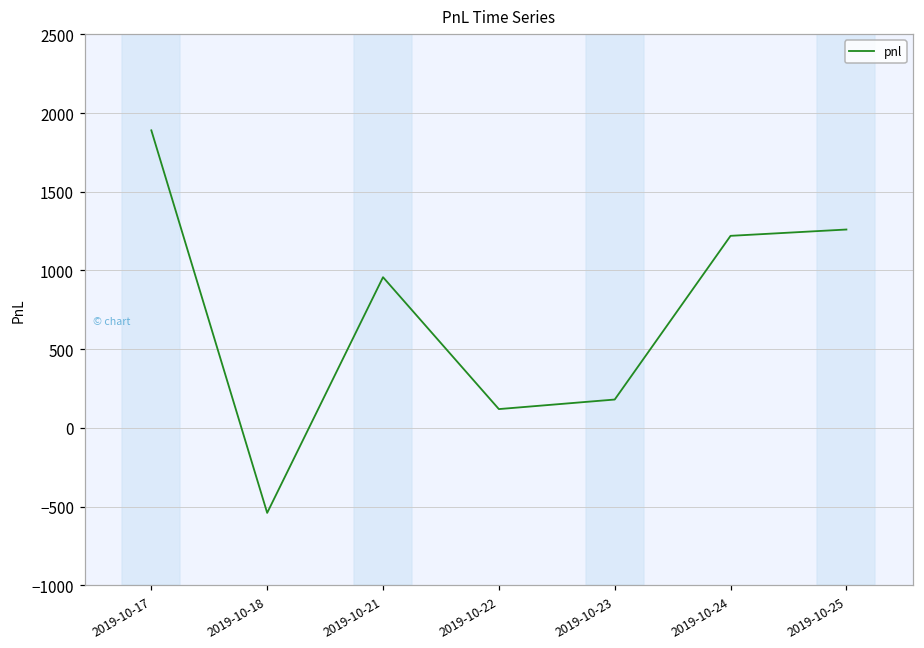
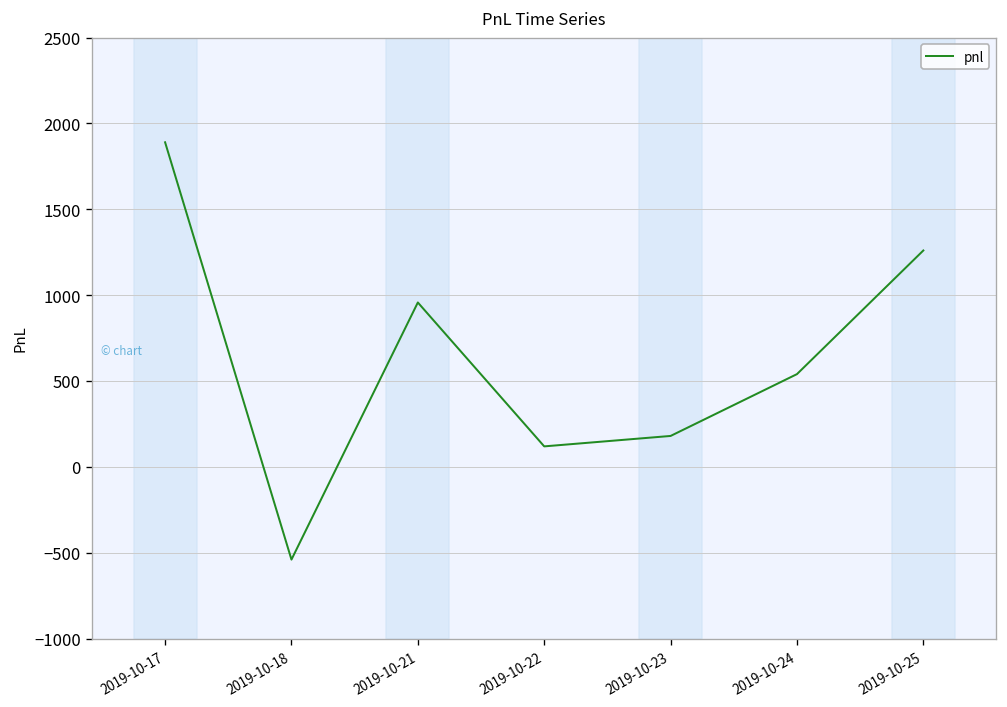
2019-10-24: 1220 -> 540
